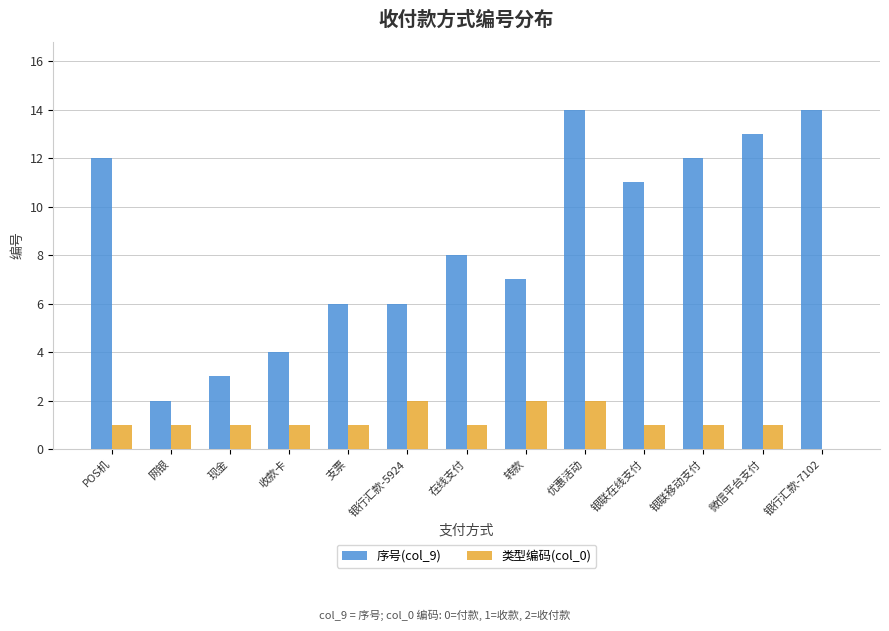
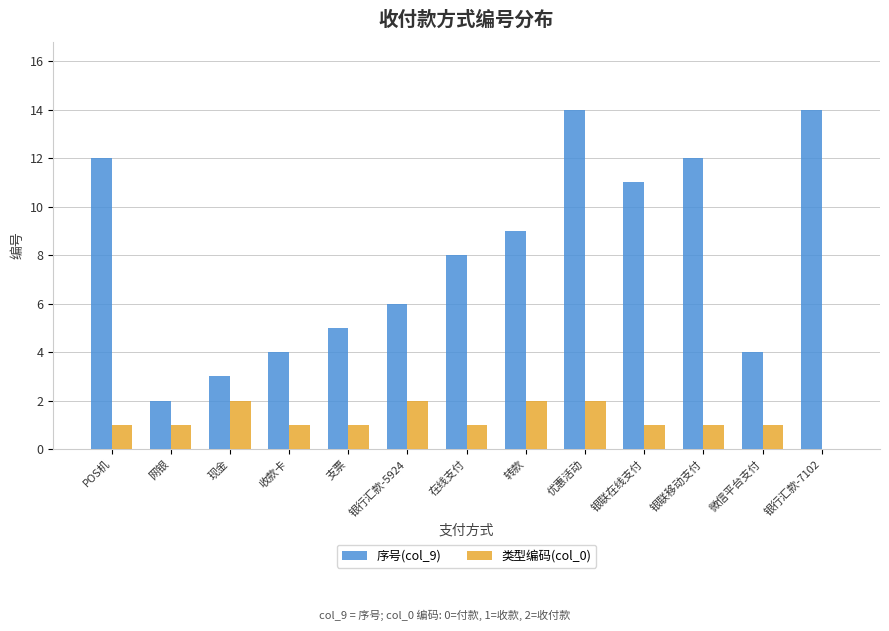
类型编码(col_0), 现金: 1 -> 2
序号(col_9), 支票: 6 -> 5
序号(col_9), 转款: 7 -> 9
序号(col_9), 微信平台支付: 13 -> 4
